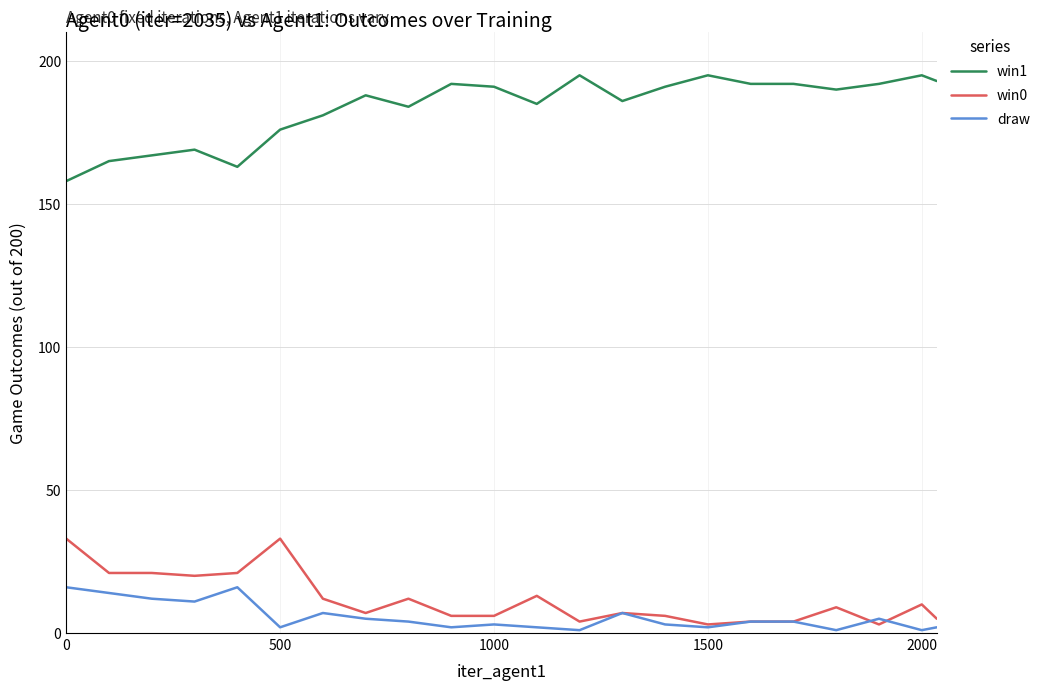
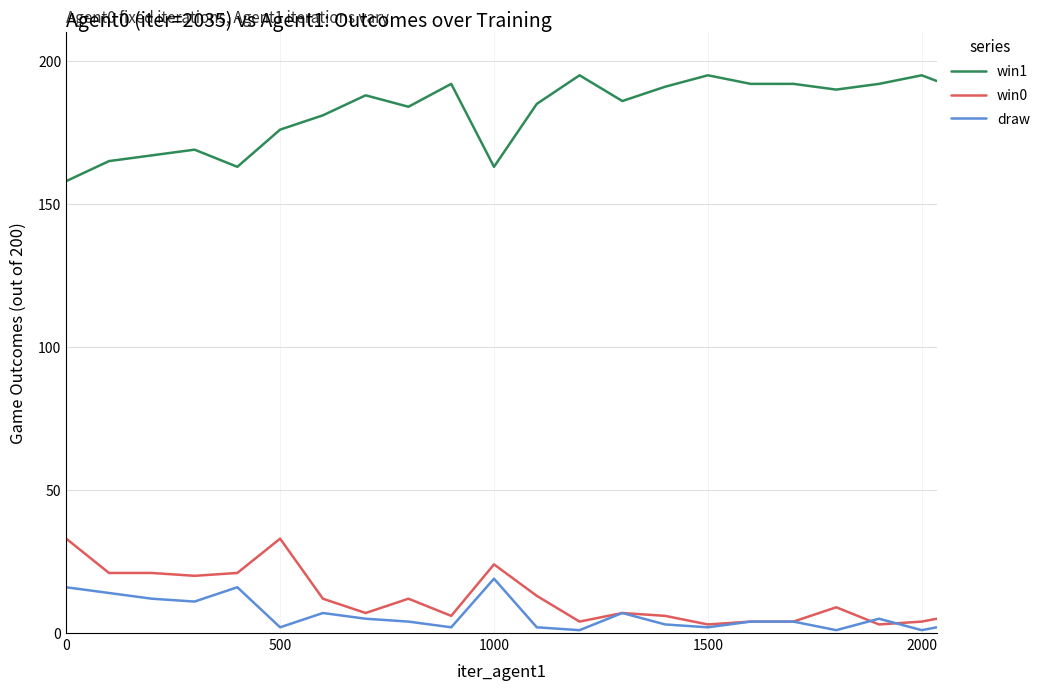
win1, 1000: 191 -> 163
win0, 1000: 6 -> 24
draw, 1000: 3 -> 19
win0, 2000: 10 -> 4
